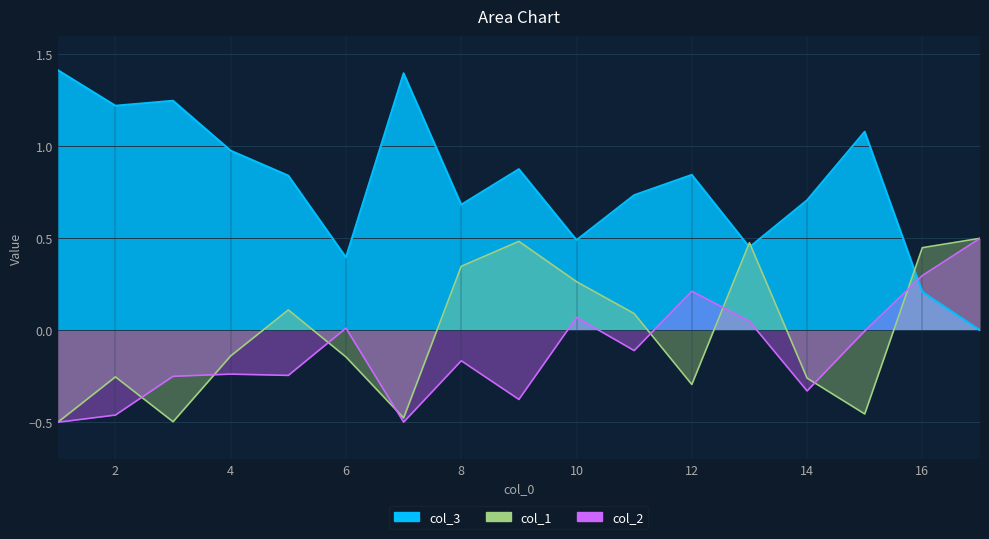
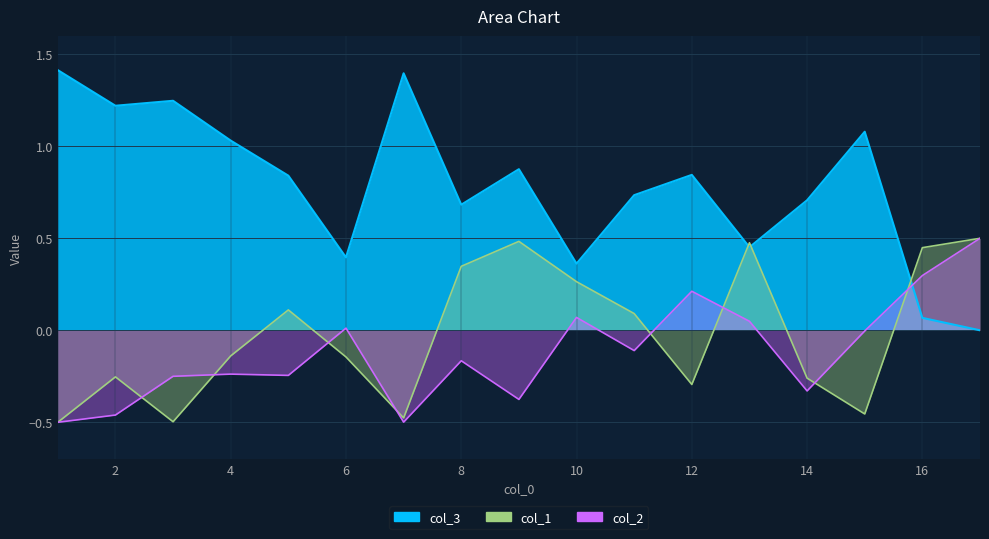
col_3, 4: 0.98 -> 1.03
col_3, 10: 0.49 -> 0.36
col_3, 16: 0.21 -> 0.07
